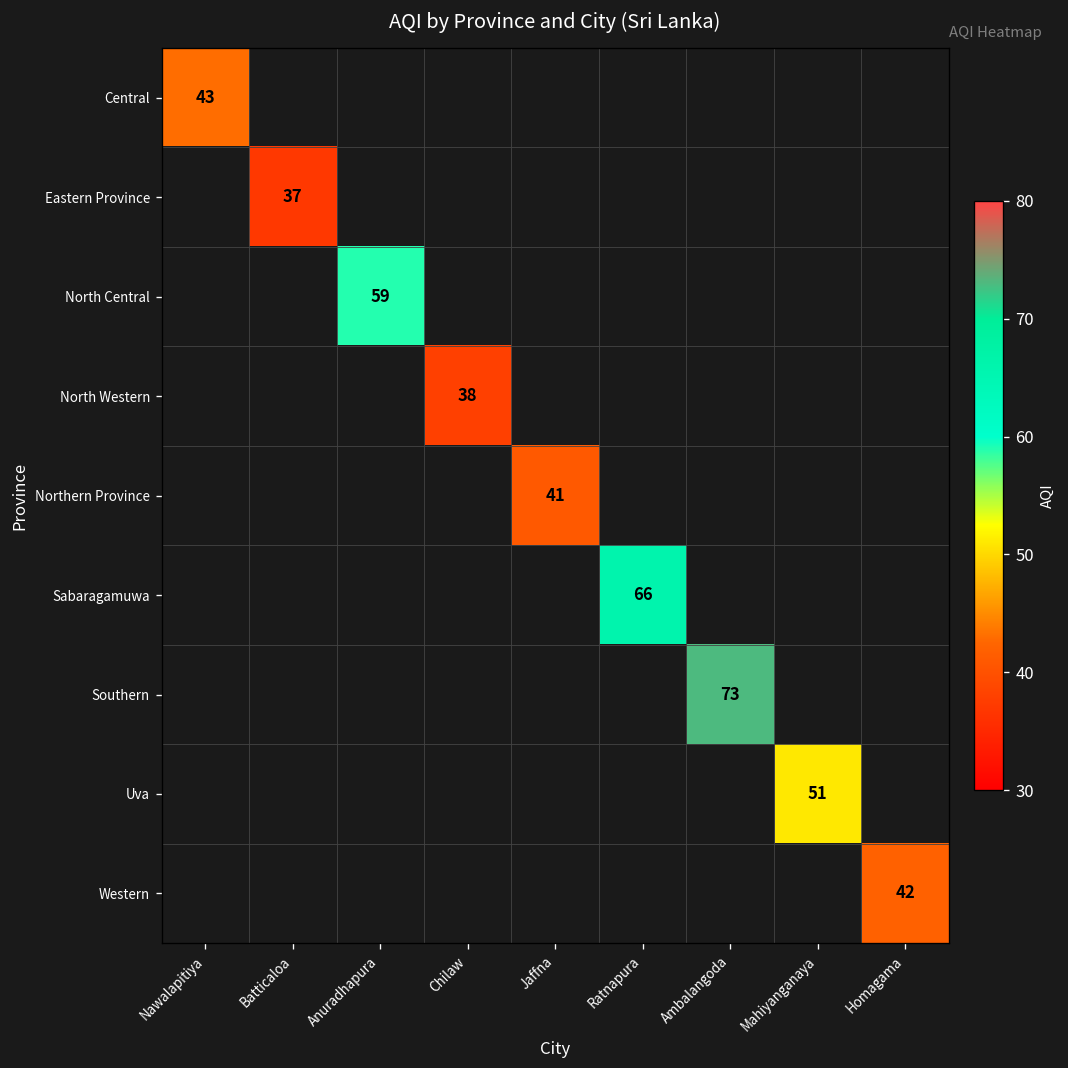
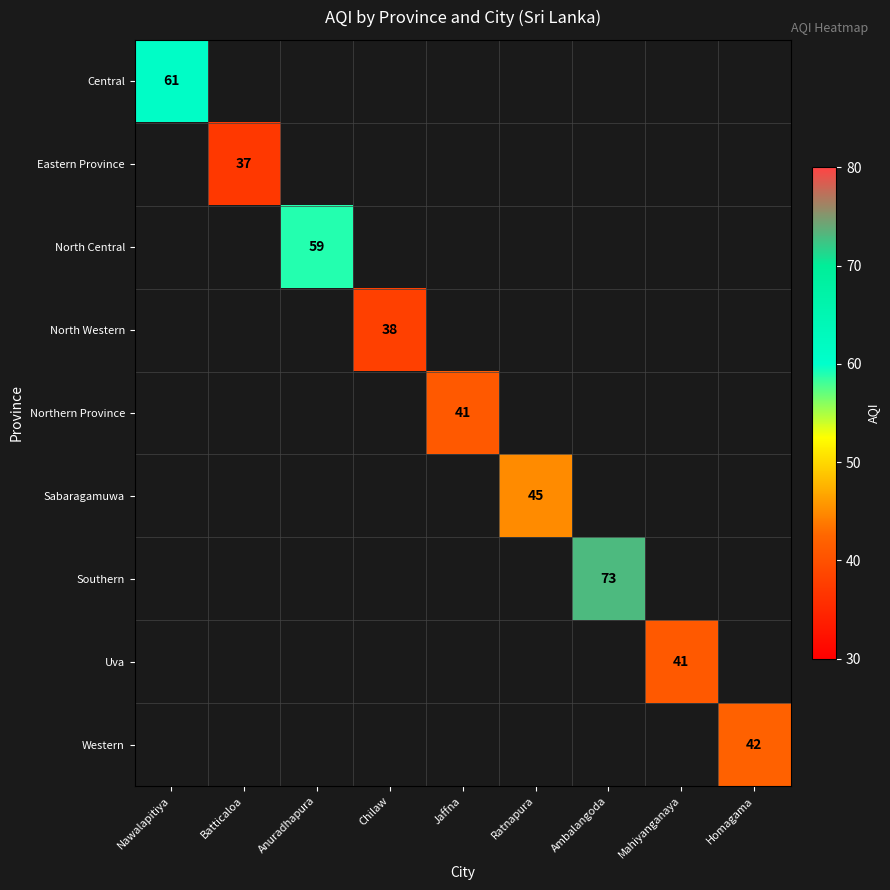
Central, Nawalapitiya: 43 -> 61
Sabaragamuwa, Ratnapura: 66 -> 45
Uva, Mahiyanganaya: 51 -> 41
